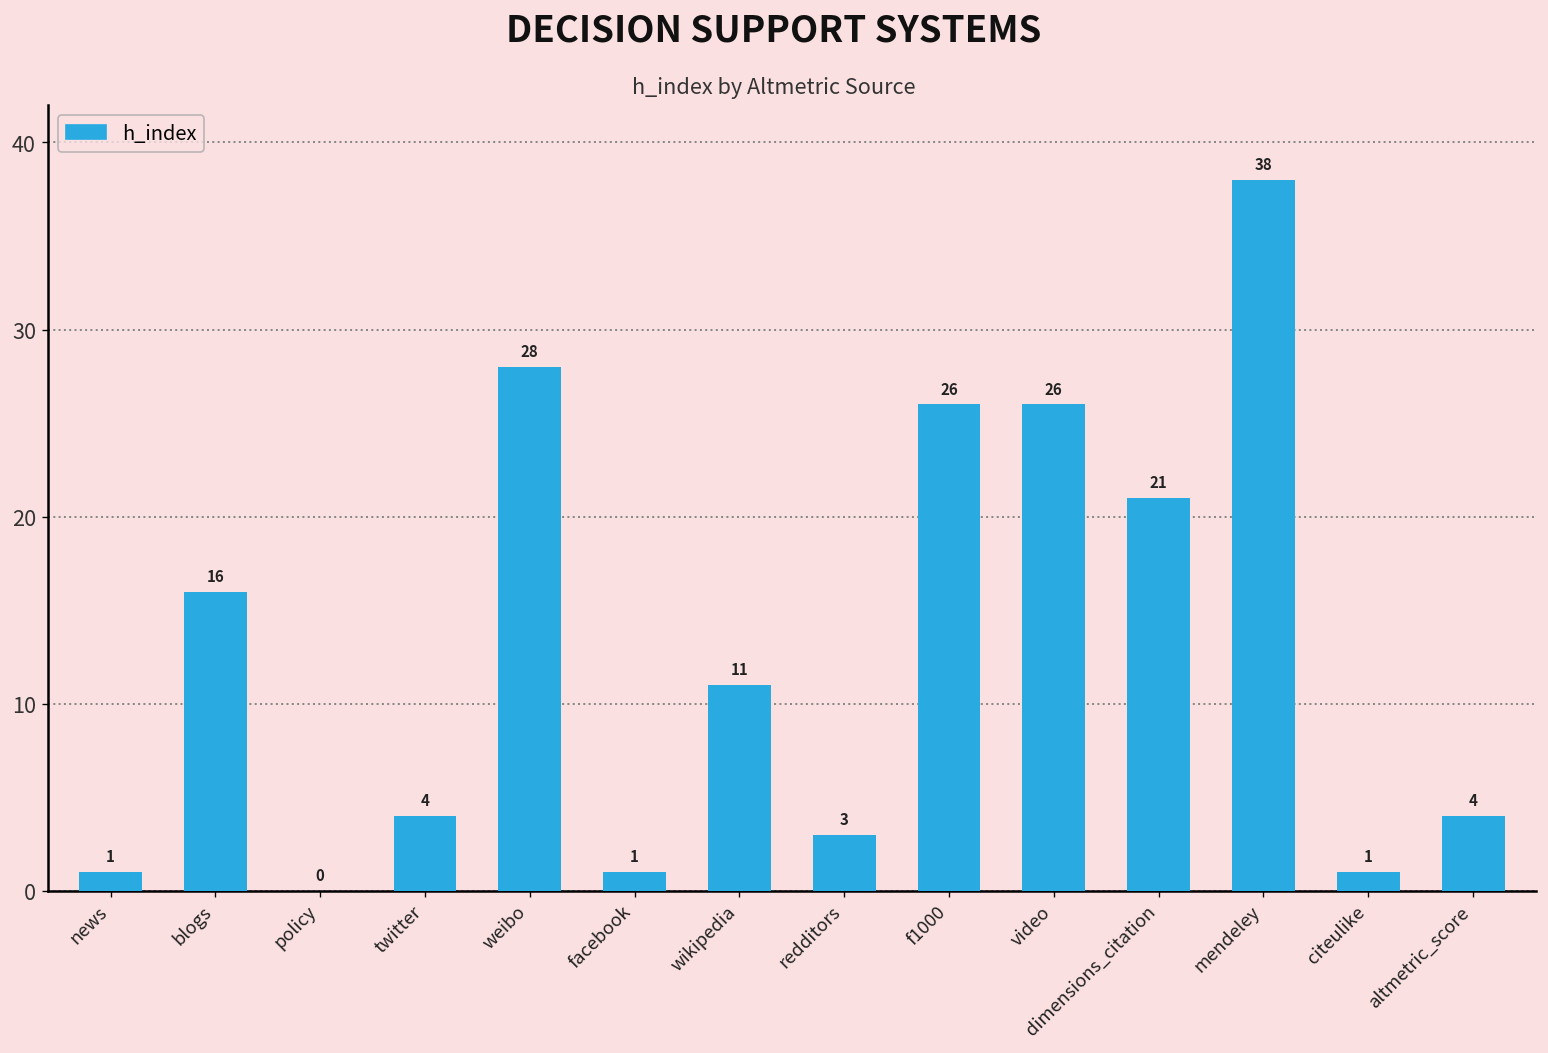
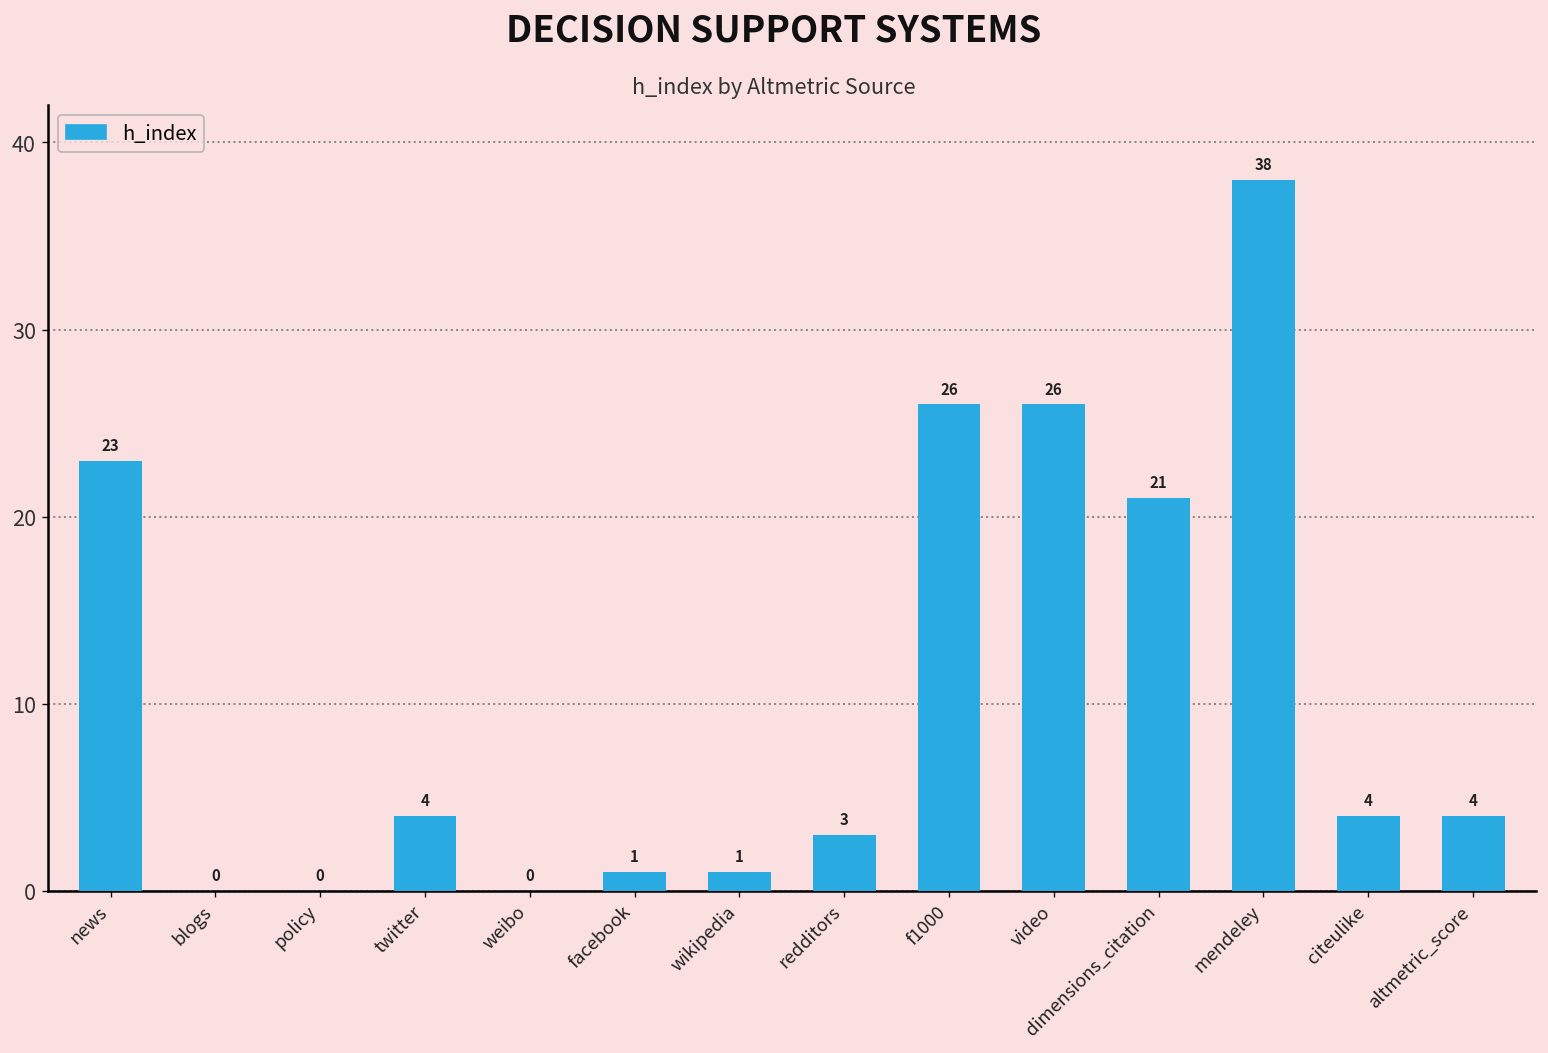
news: 1 -> 23
blogs: 16 -> 0
weibo: 28 -> 0
wikipedia: 11 -> 1
citeulike: 1 -> 4
